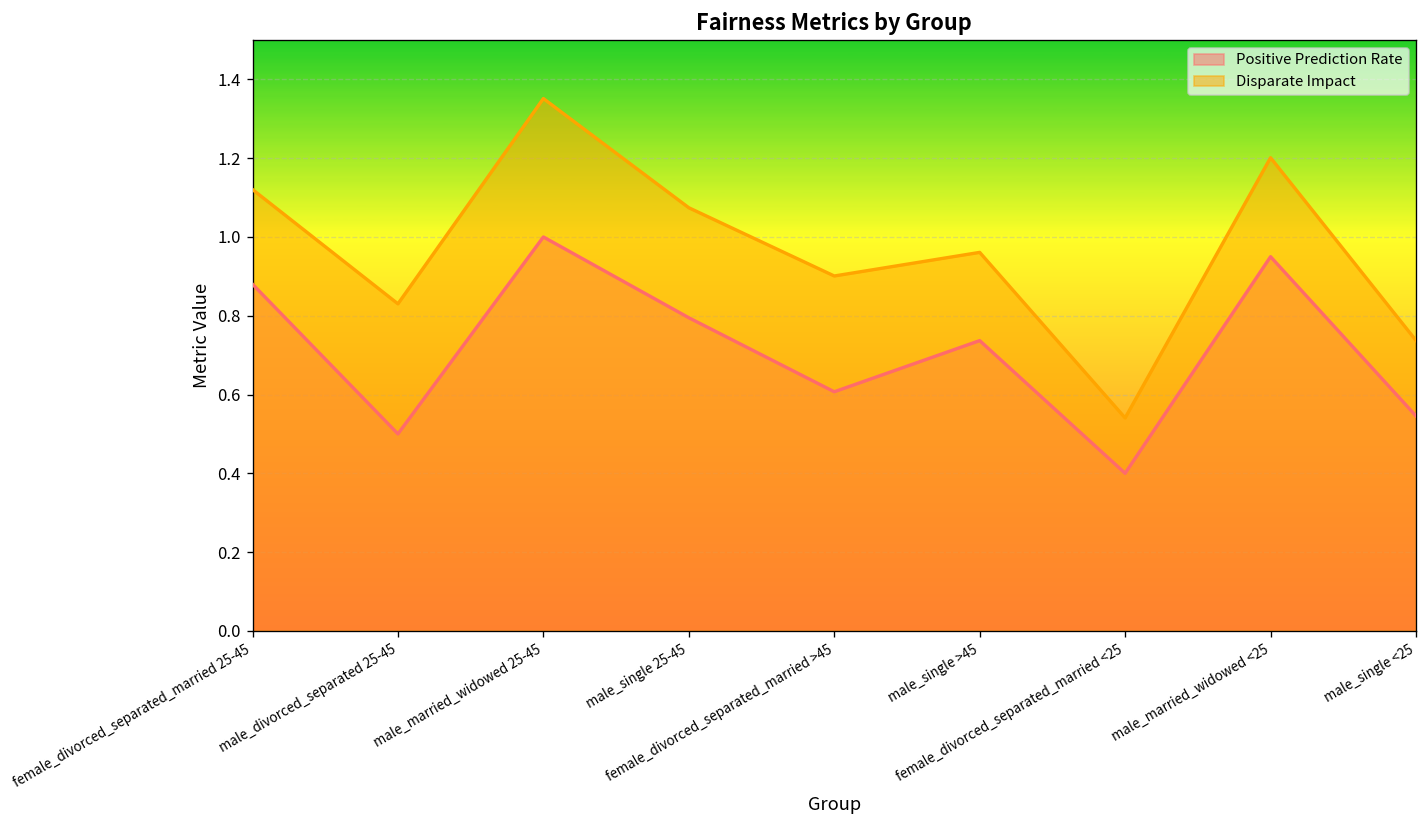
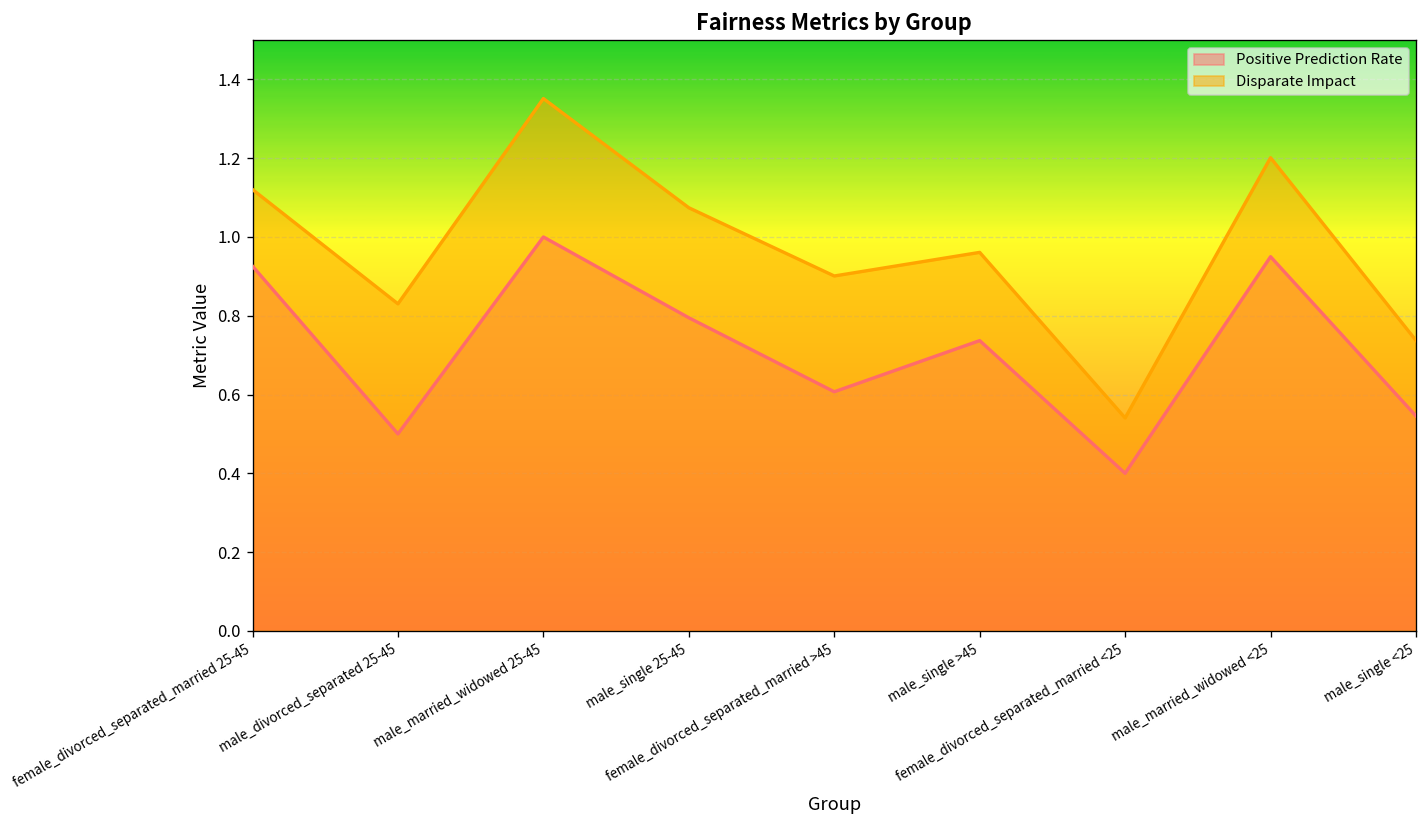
Positive Prediction Rate, female_divorced_separated_married 25-45: 0.88 -> 0.93
